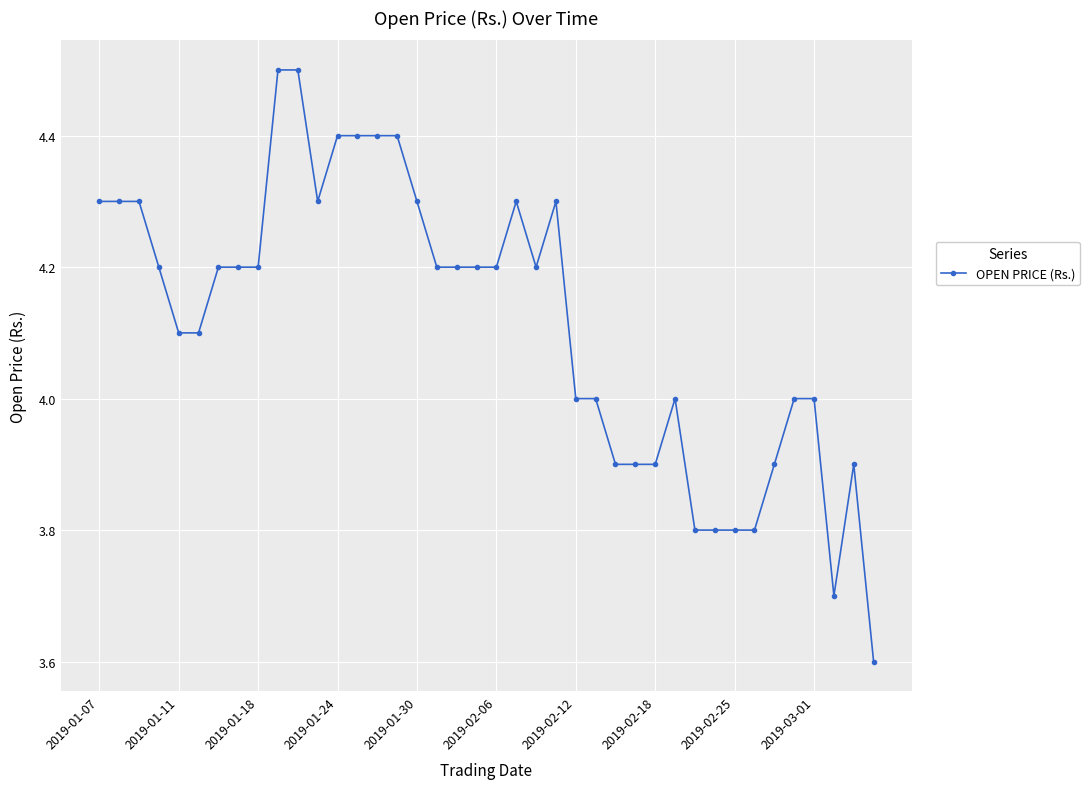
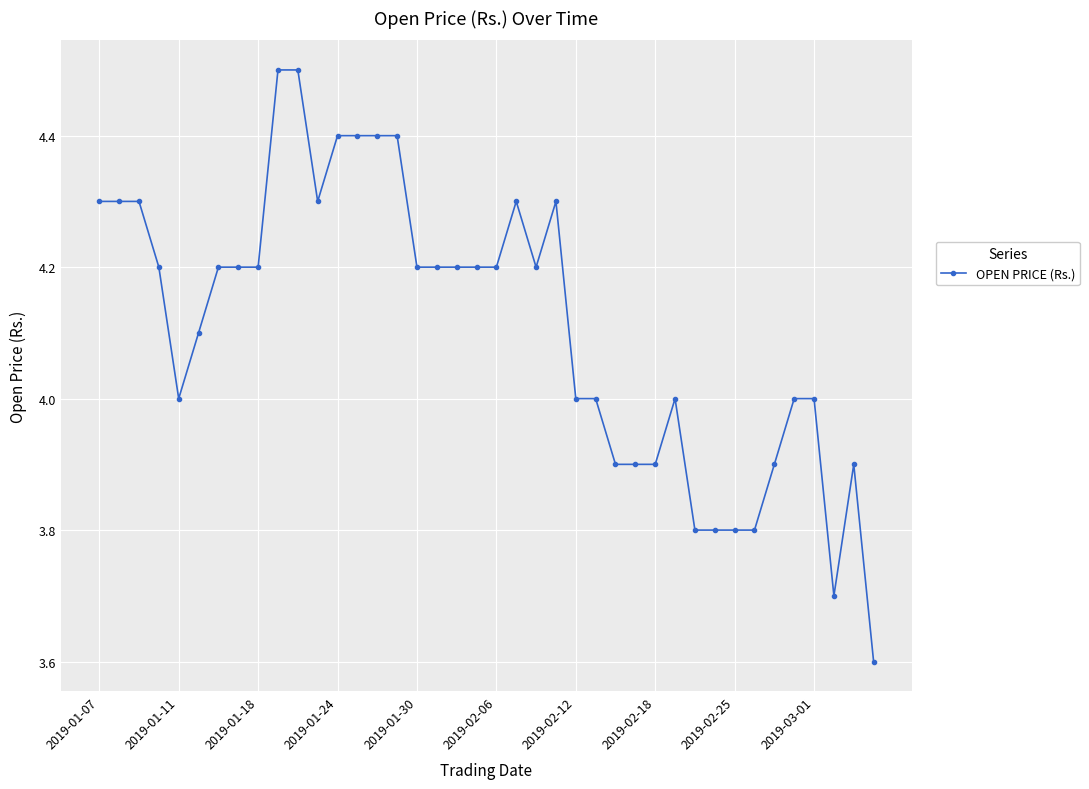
2019-01-11: 4.1 -> 4.0
2019-01-30: 4.3 -> 4.2
